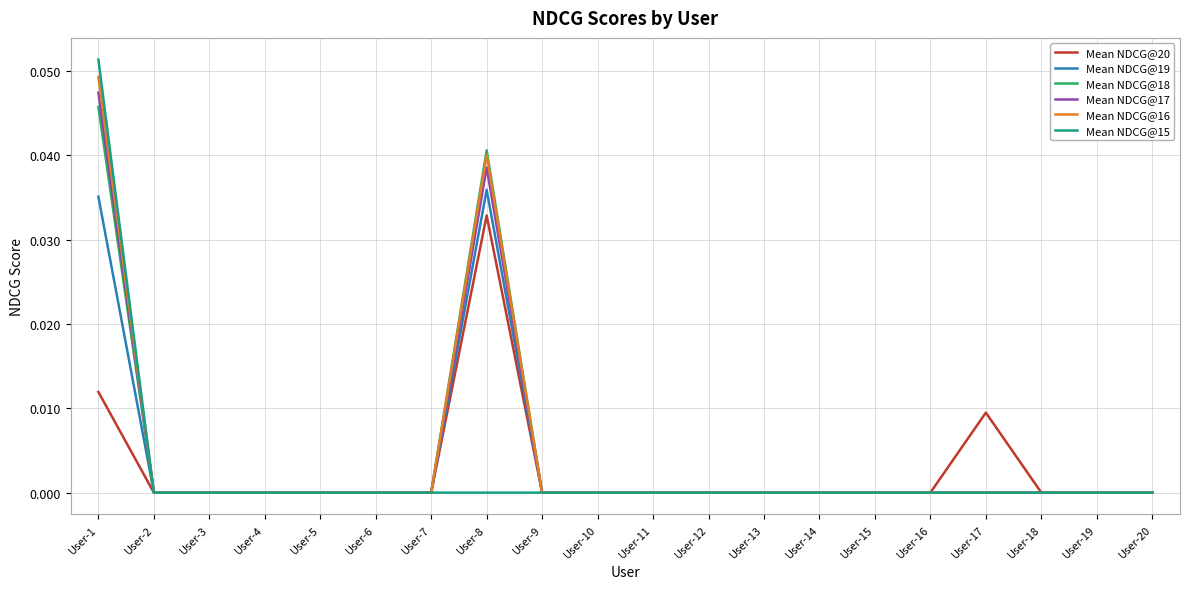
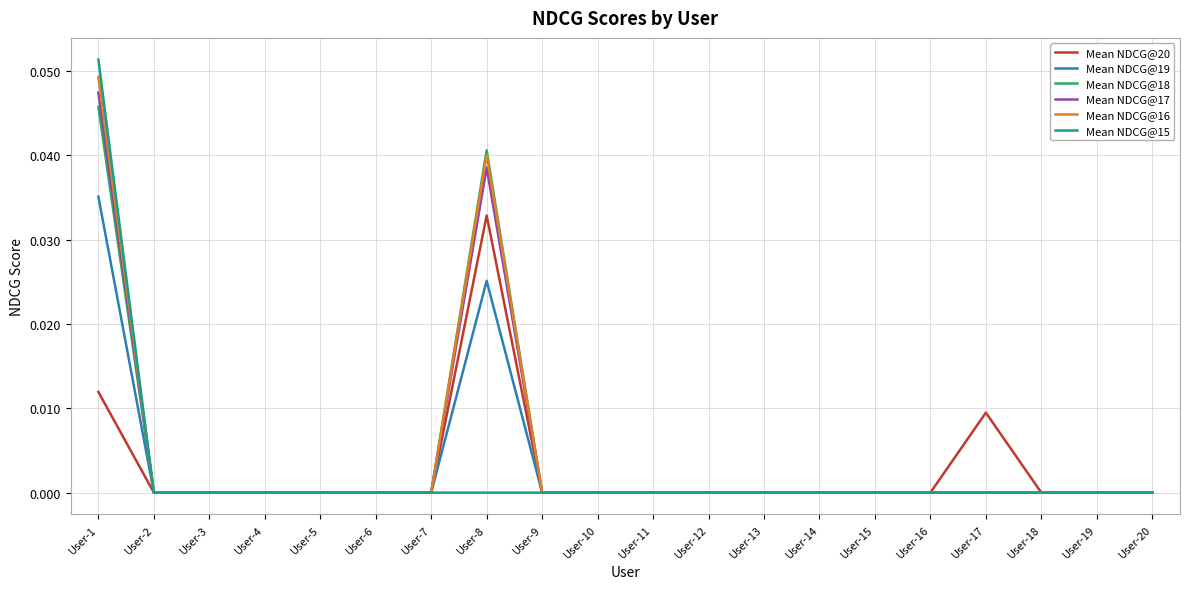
Mean NDCG@19, User-8: 0.036 -> 0.025
